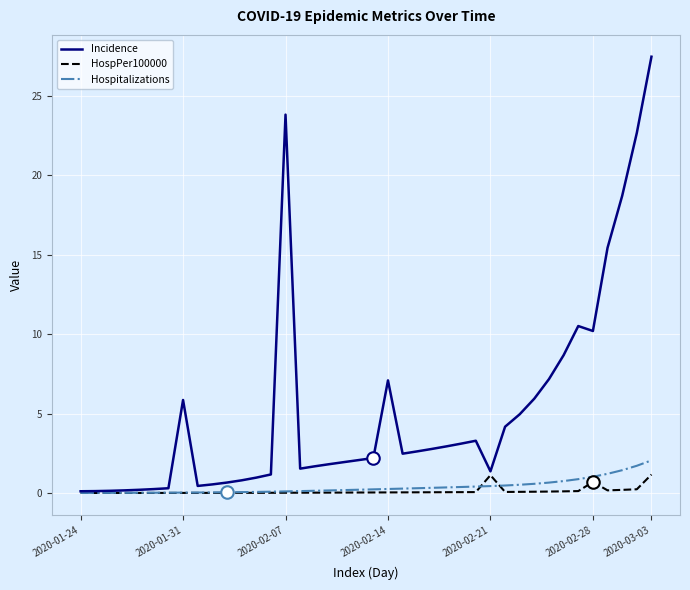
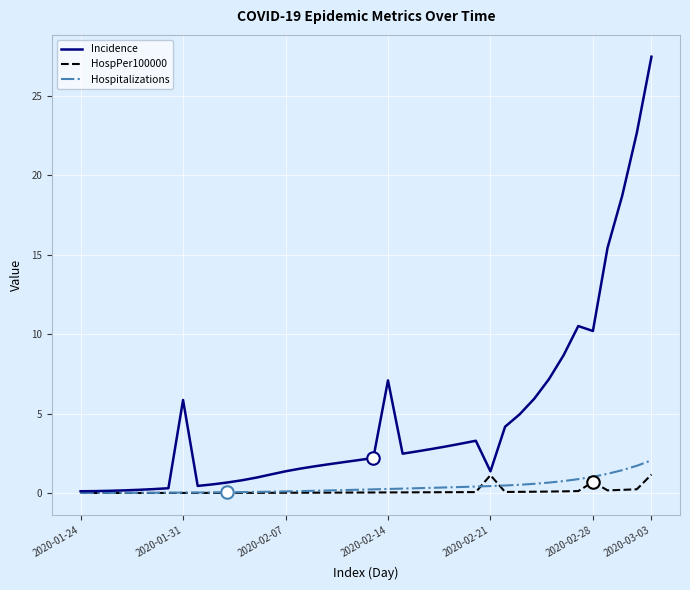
Incidence, 2020-02-07: 23.8 -> 1.4
